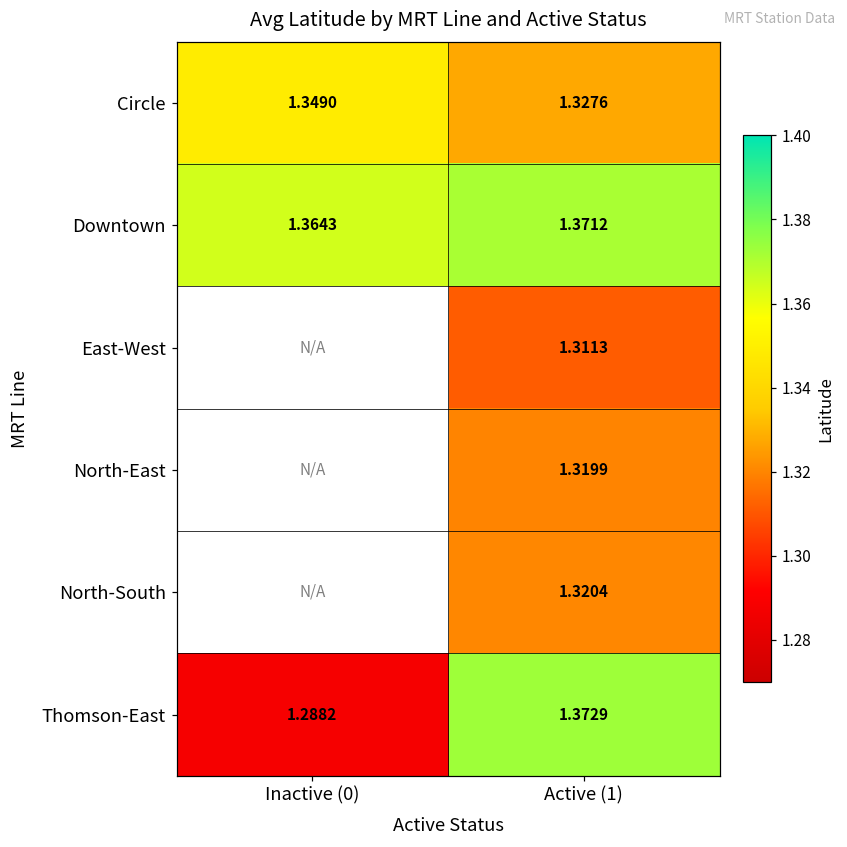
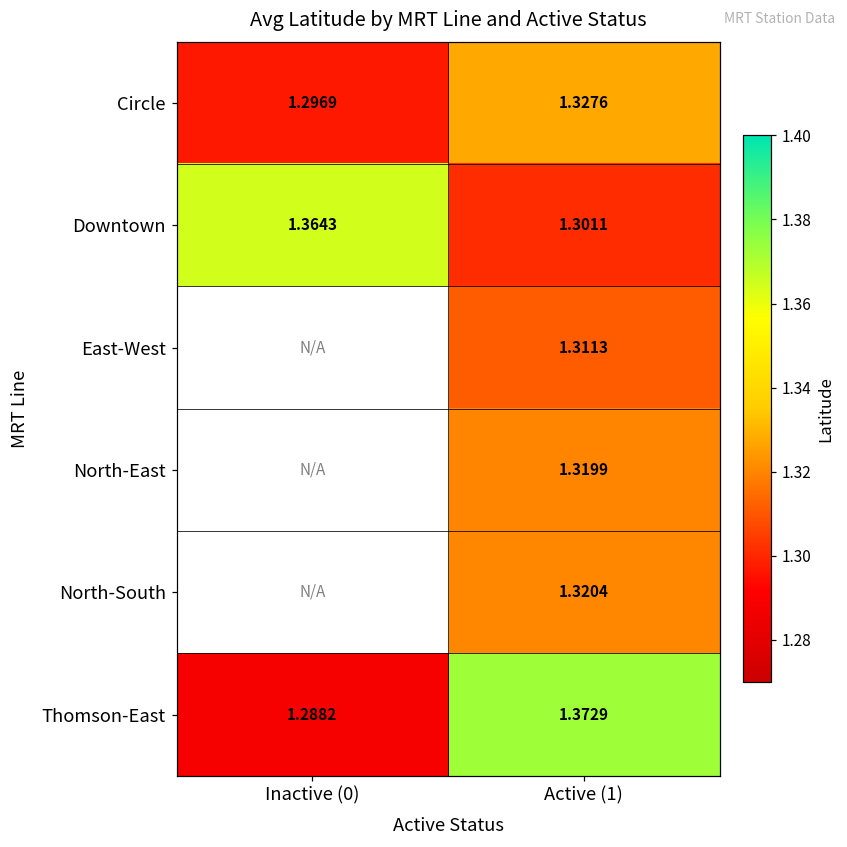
Circle, Inactive (0): 1.3490 -> 1.2969
Downtown, Active (1): 1.3712 -> 1.3011
